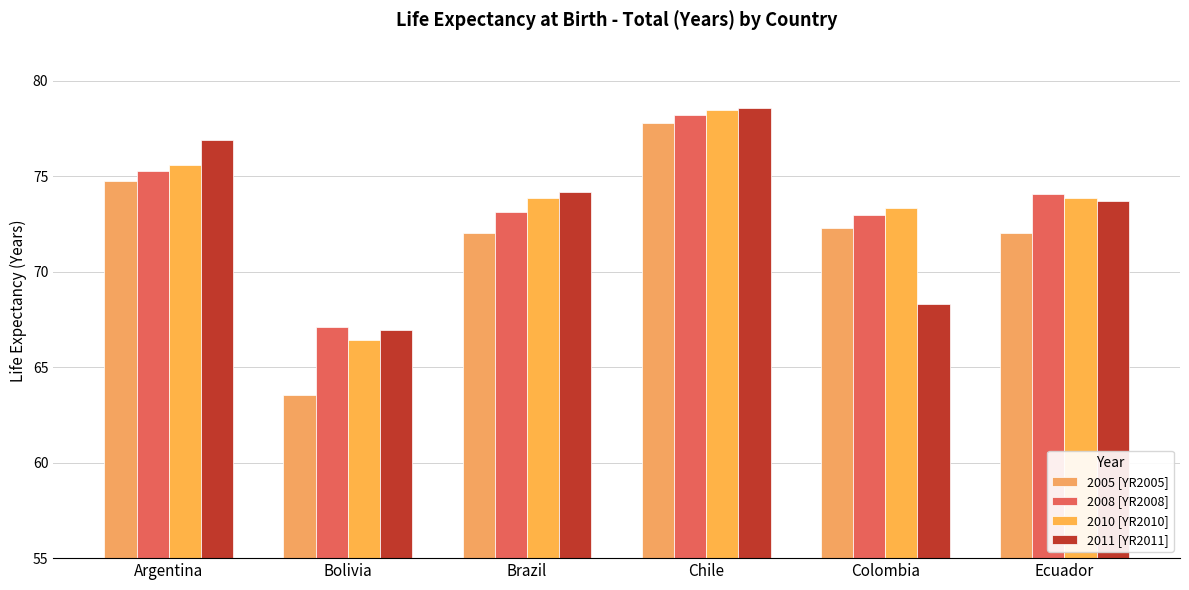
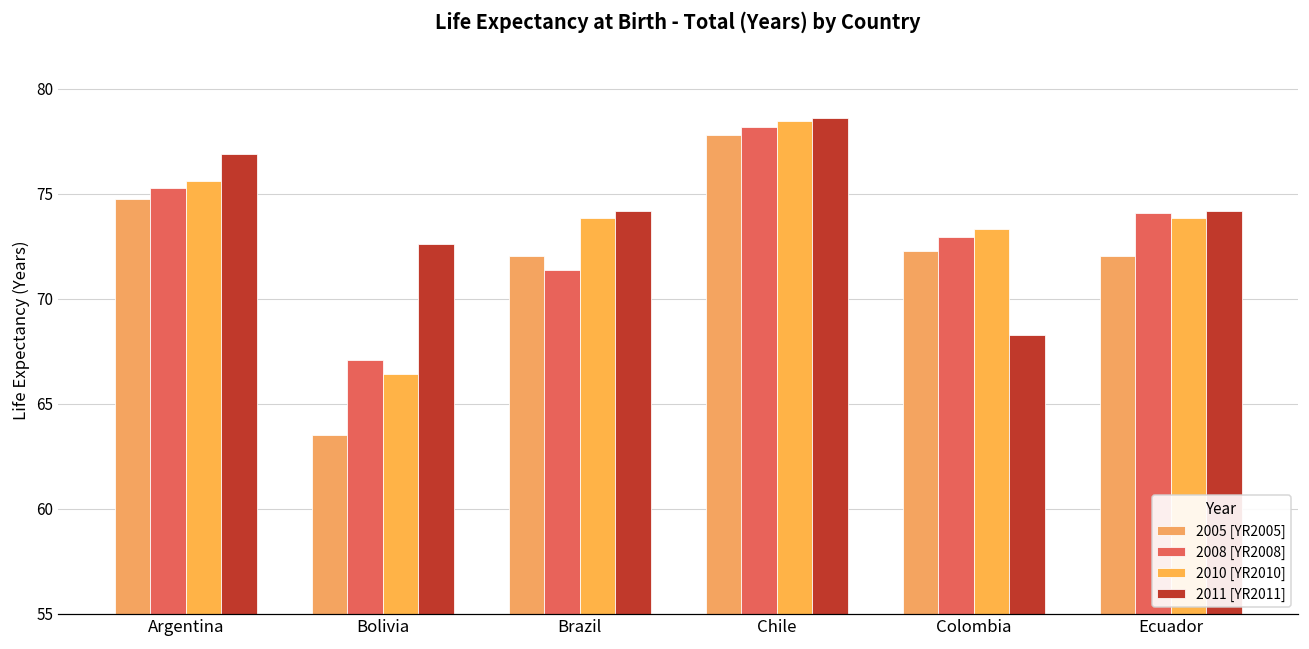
2011 [YR2011], Bolivia: 66.9 -> 72.6
2008 [YR2008], Brazil: 73.1 -> 71.4
2011 [YR2011], Ecuador: 73.7 -> 74.2
